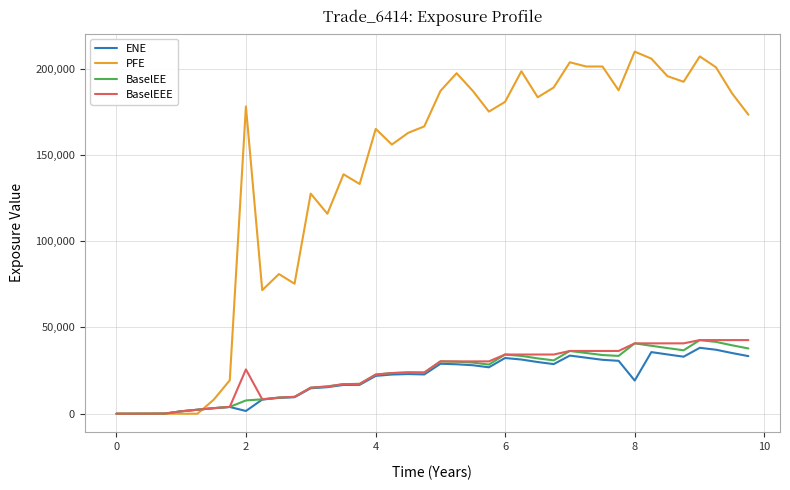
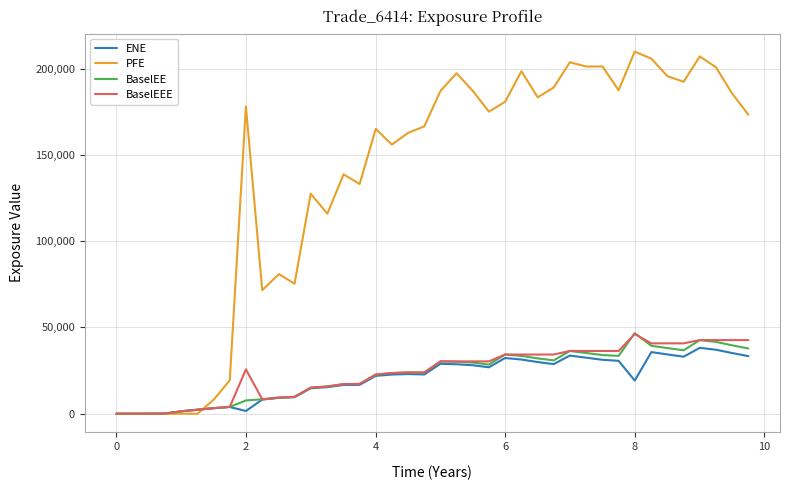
BaselEE, 8: 41,000 -> 47,000
BaselEEE, 8: 41,000 -> 46,000
